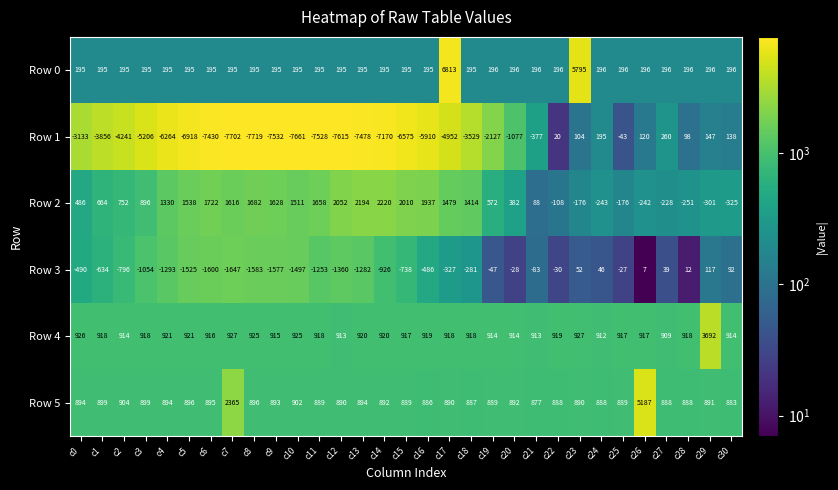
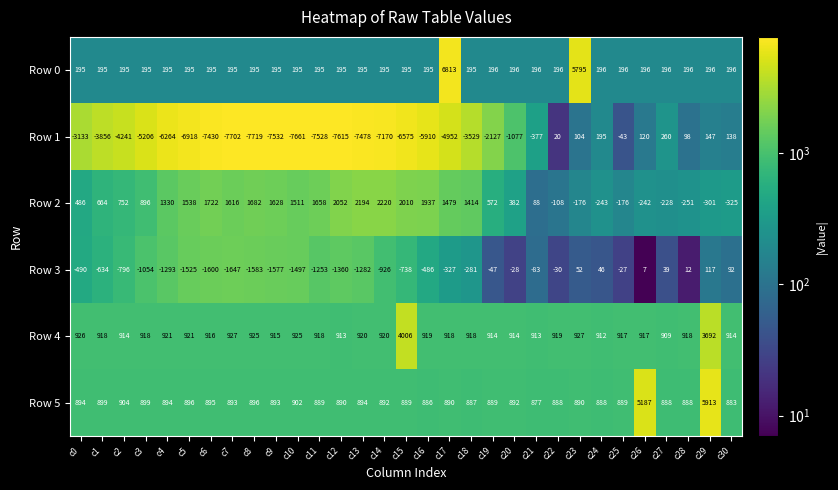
Row 4, c15: 917 -> 4006
Row 5, c7: 2365 -> 893
Row 5, c29: 891 -> 5913
